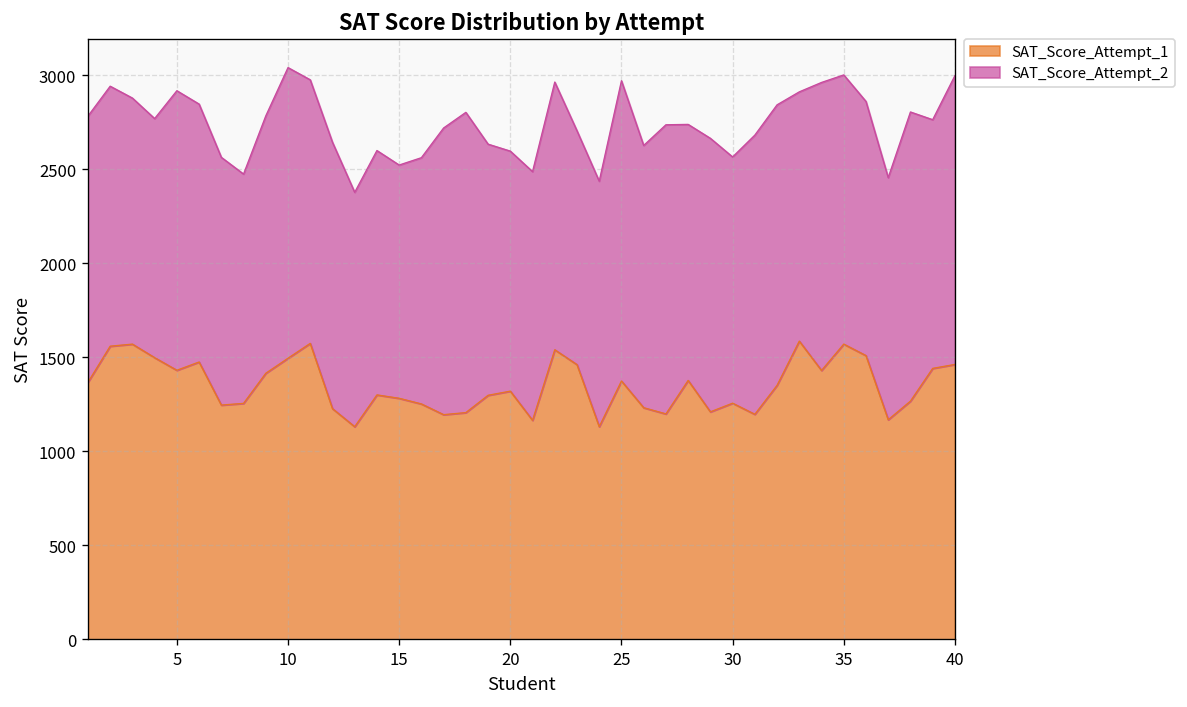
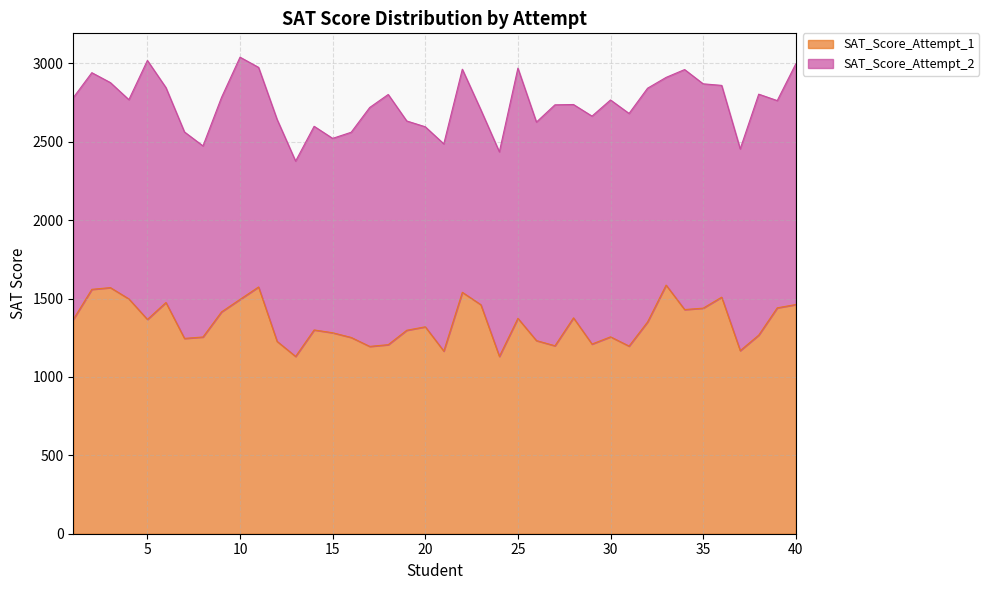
SAT_Score_Attempt_1, 5: 1430 -> 1370
SAT_Score_Attempt_2, 5: 1490 -> 1650
SAT_Score_Attempt_2, 30: 1310 -> 1510
SAT_Score_Attempt_1, 35: 1570 -> 1440
